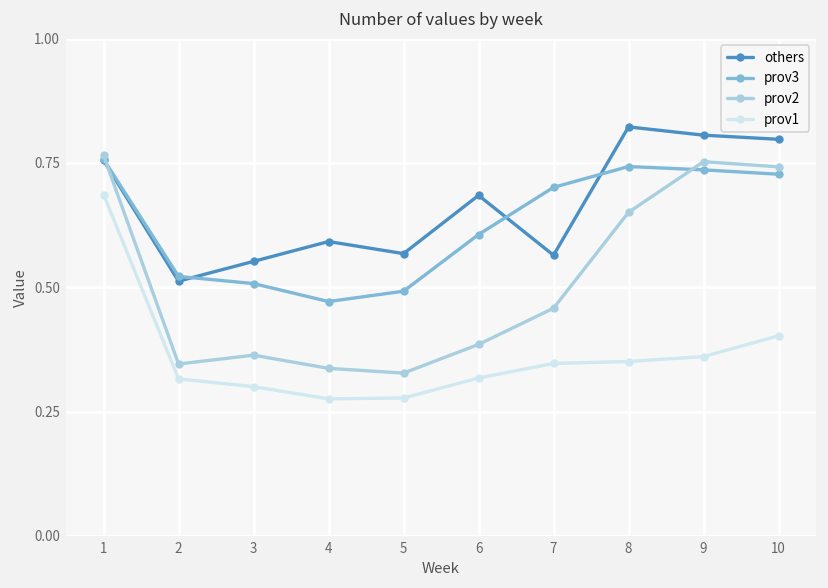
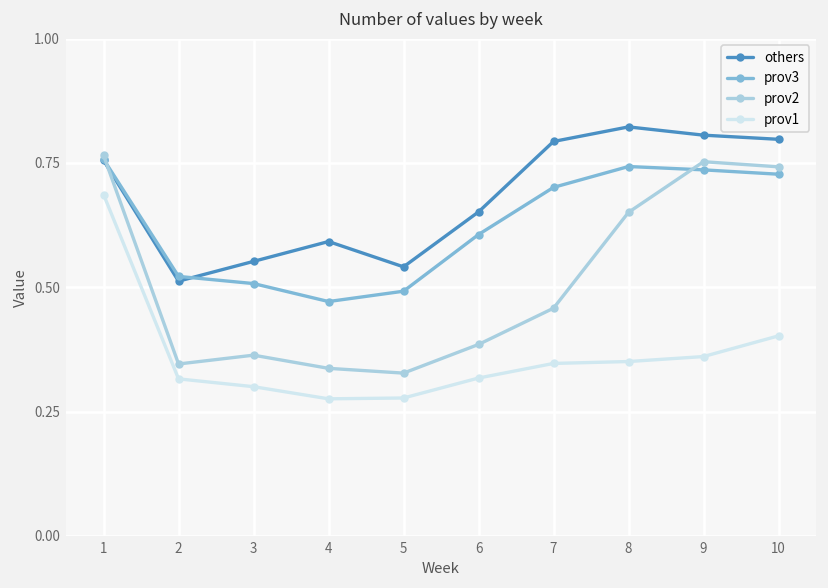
others, 5: 0.57 -> 0.54
others, 6: 0.68 -> 0.65
others, 7: 0.56 -> 0.79
